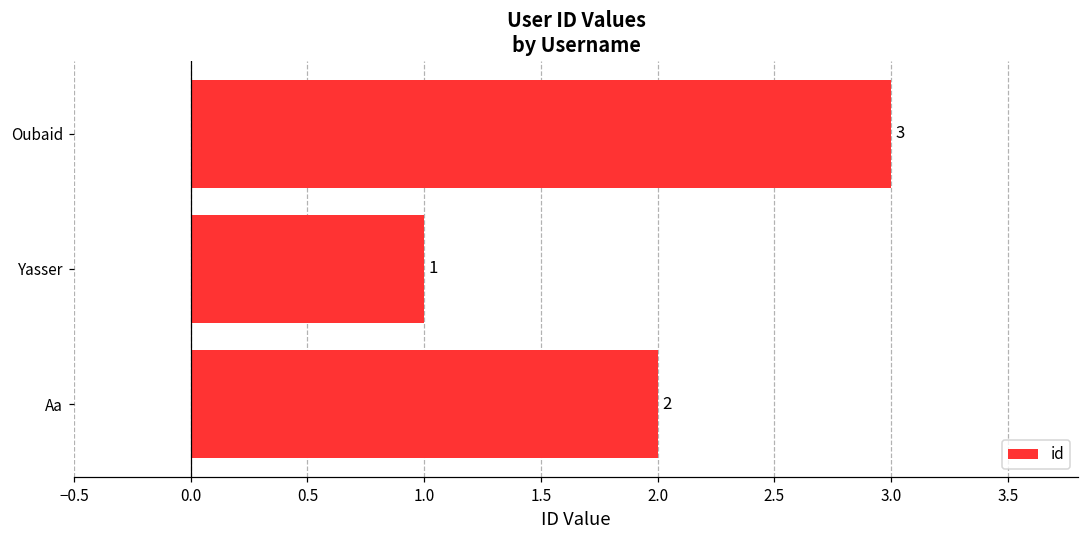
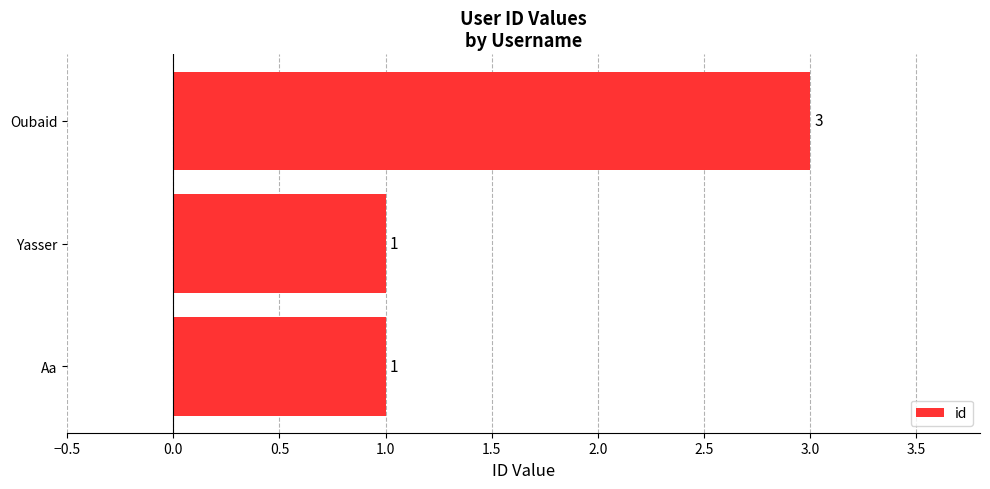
Aa: 2 -> 1
